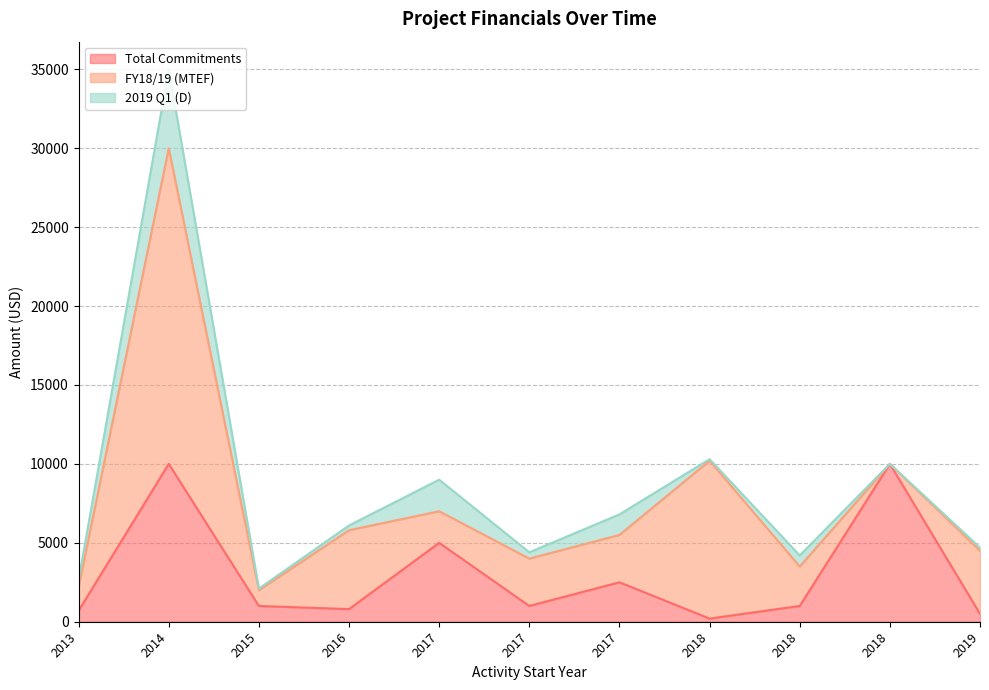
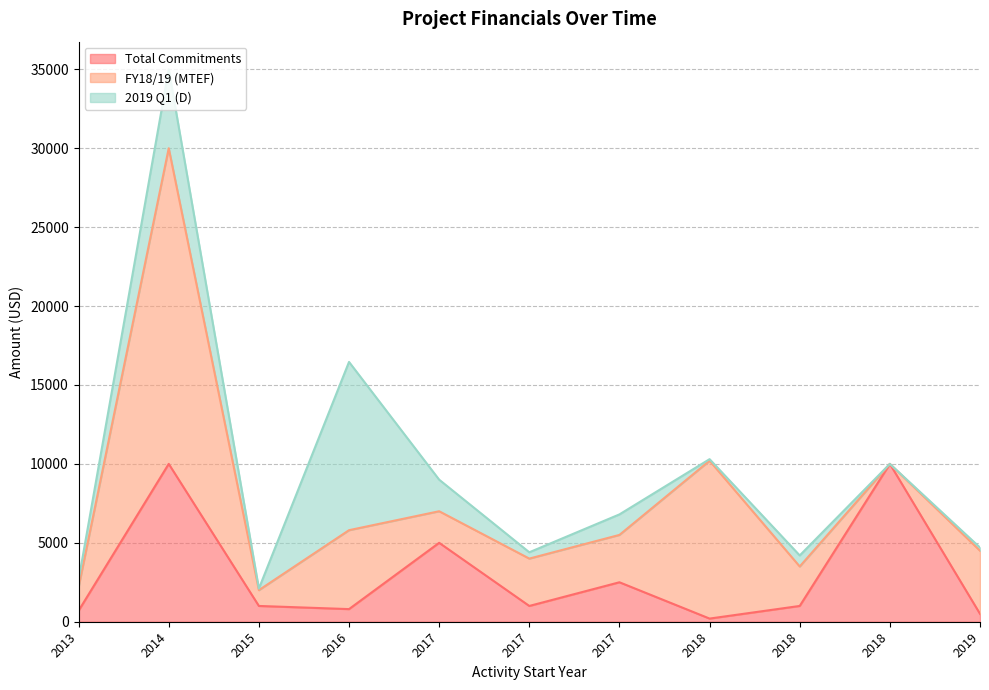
2019 Q1 (D), 2016: 300 -> 10700
